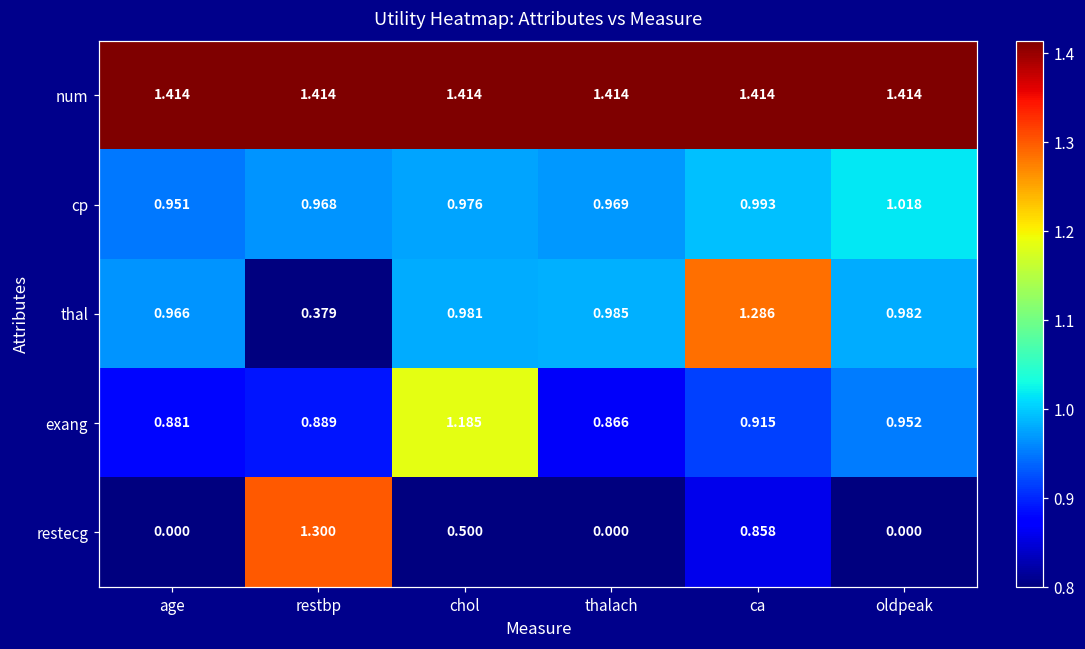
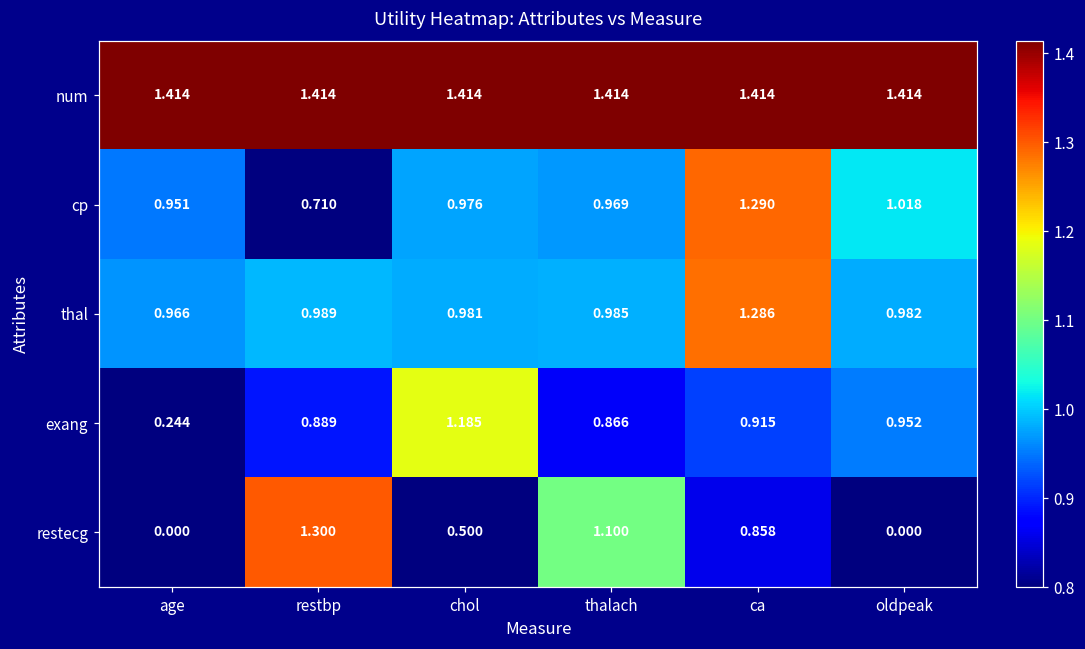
cp, restbp: 0.968 -> 0.710
cp, ca: 0.993 -> 1.290
thal, restbp: 0.379 -> 0.989
exang, age: 0.881 -> 0.244
restecg, thalach: 0.000 -> 1.100
